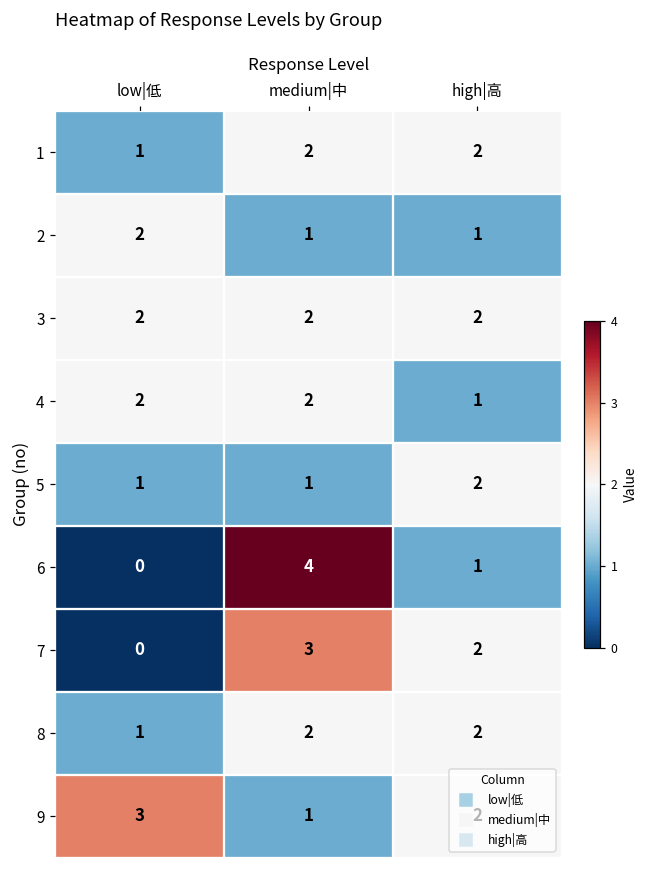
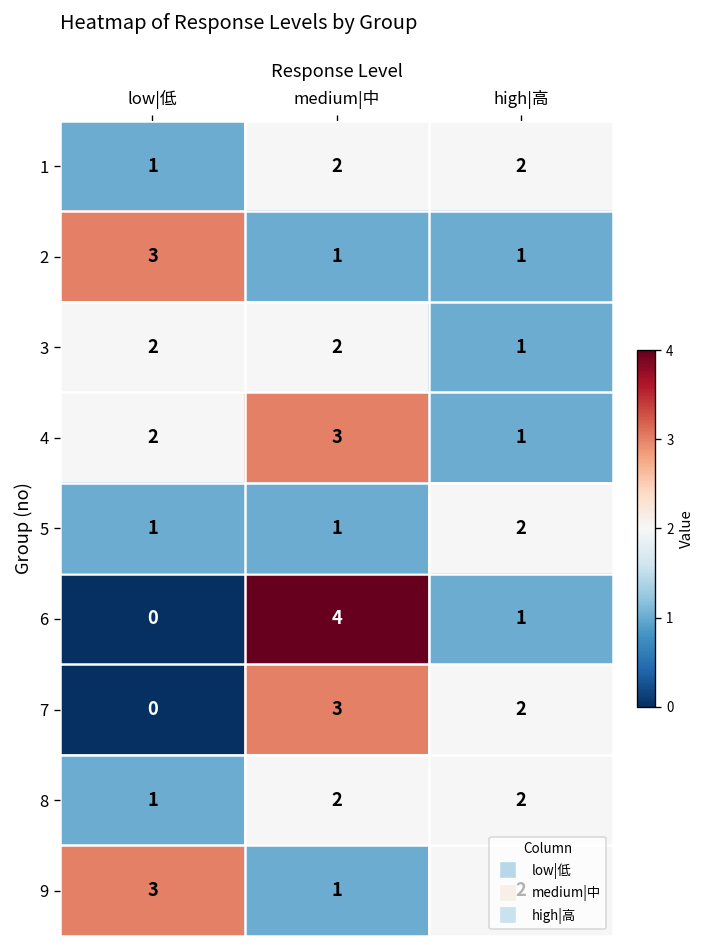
2, low|低: 2 -> 3
3, high|高: 2 -> 1
4, medium|中: 2 -> 3
